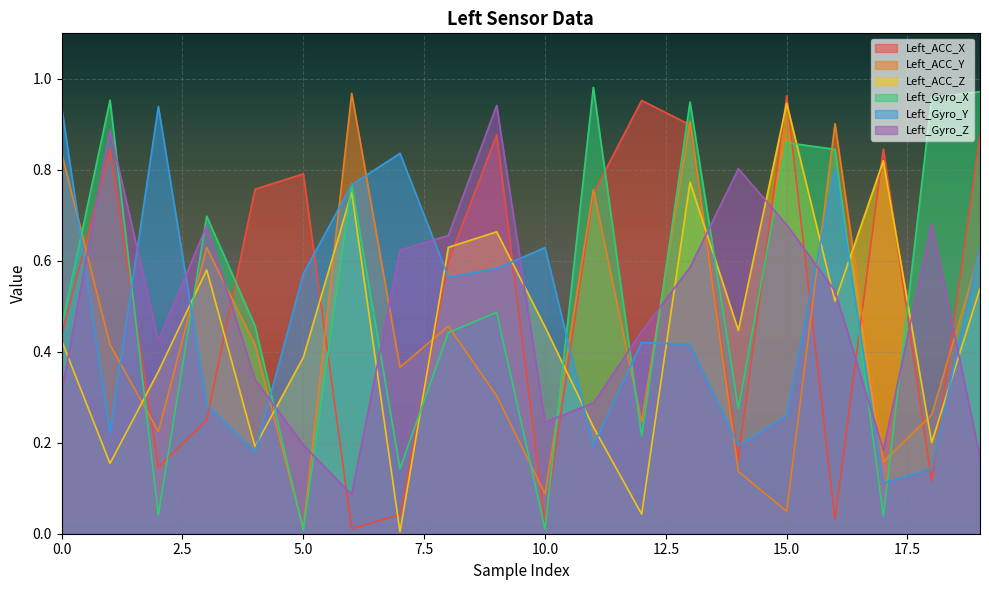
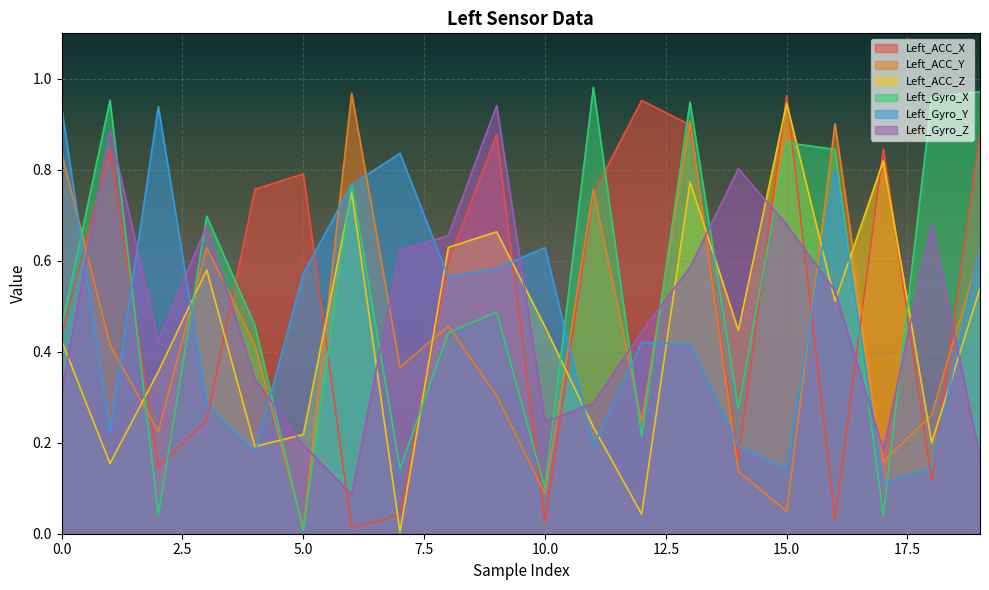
Left_ACC_Z, 5.0: 0.39 -> 0.22
Left_Gyro_X, 10.0: 0.01 -> 0.10
Left_Gyro_Y, 15.0: 0.26 -> 0.14
